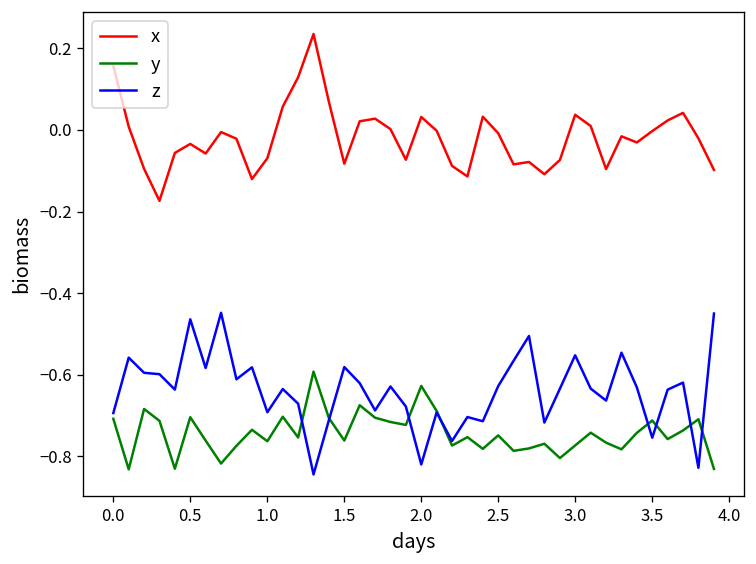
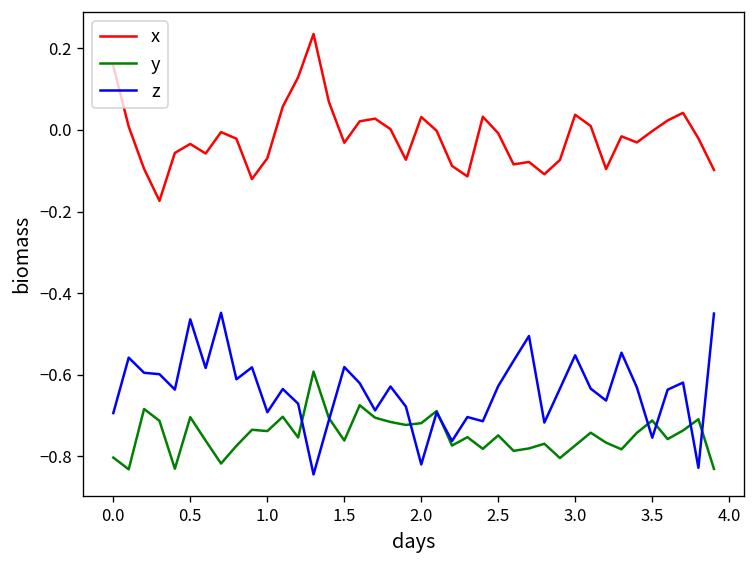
y, 0.0: -0.71 -> -0.80
y, 1.0: -0.76 -> -0.74
x, 1.5: -0.08 -> -0.03
y, 2.0: -0.63 -> -0.72
